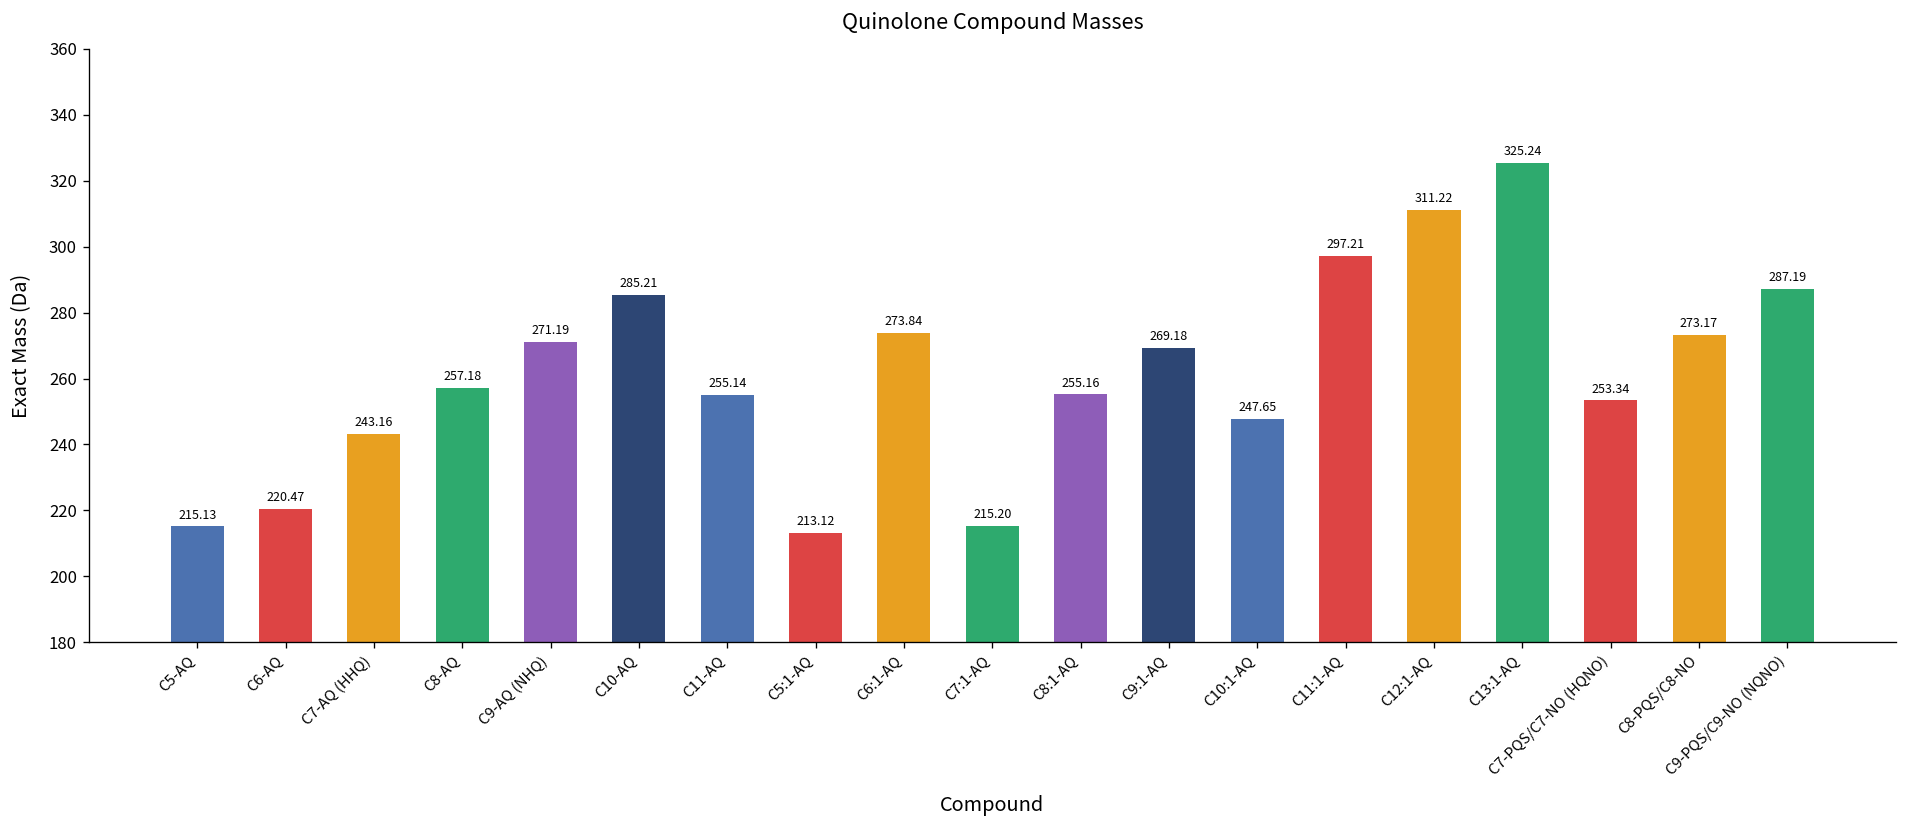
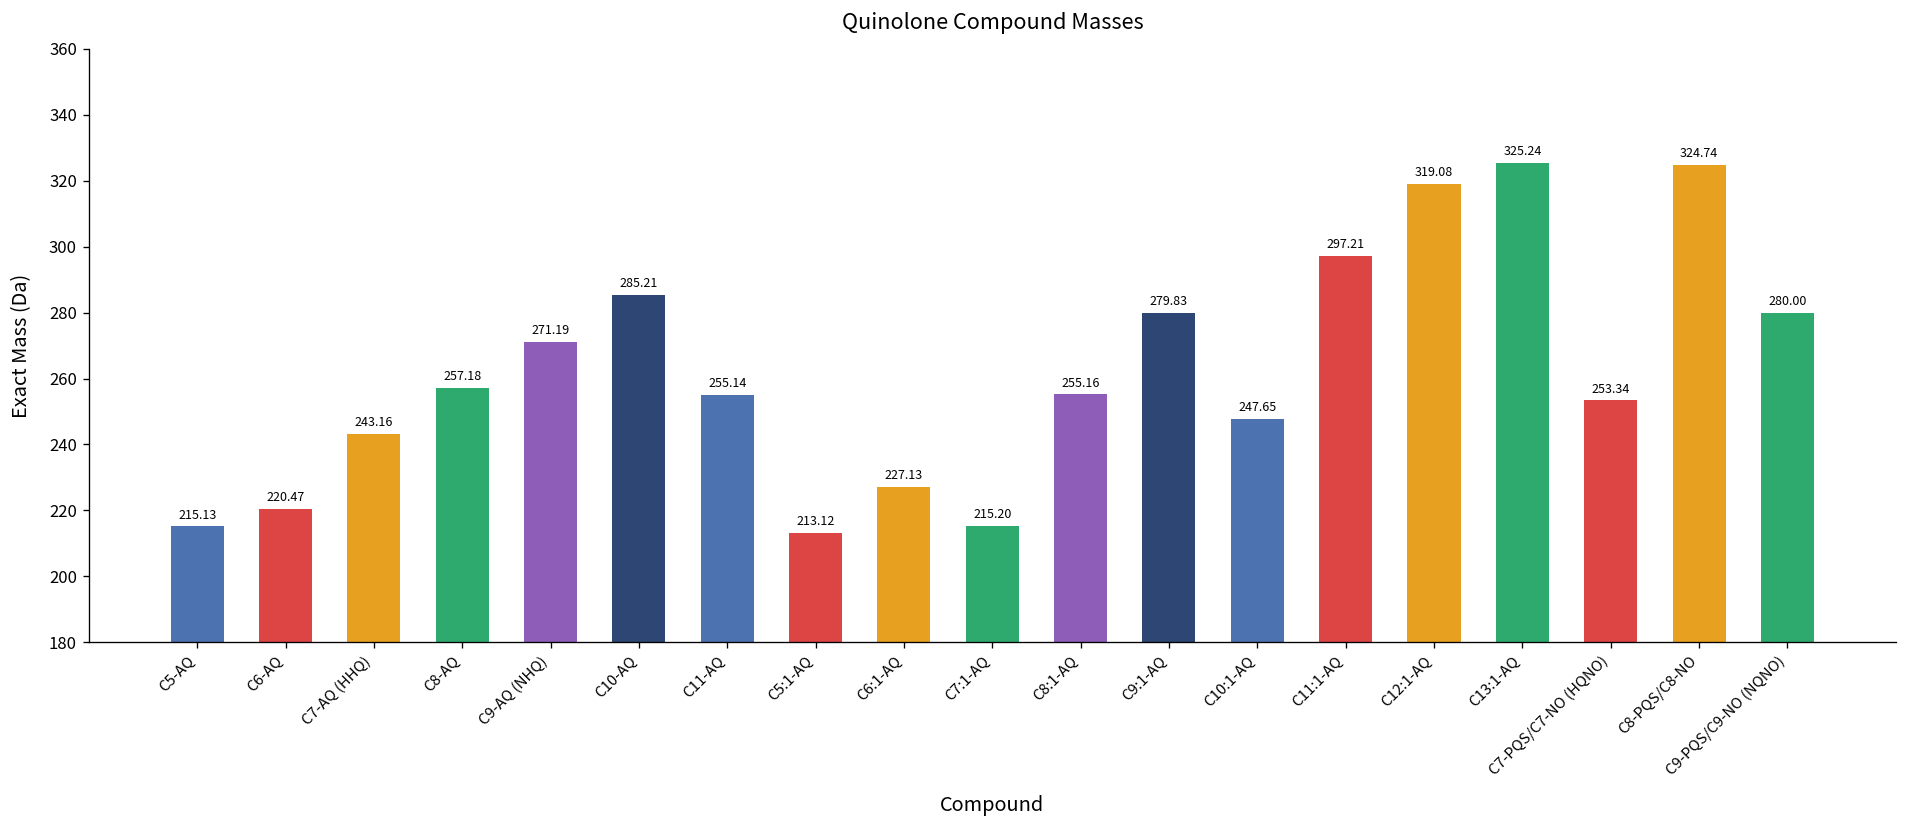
C6:1-AQ: 273.84 -> 227.13
C9:1-AQ: 269.18 -> 279.83
C12:1-AQ: 311.22 -> 319.08
C8-PQS/C8-NO: 273.17 -> 324.74
C9-PQS/C9-NO (NQNO): 287.19 -> 280.00
